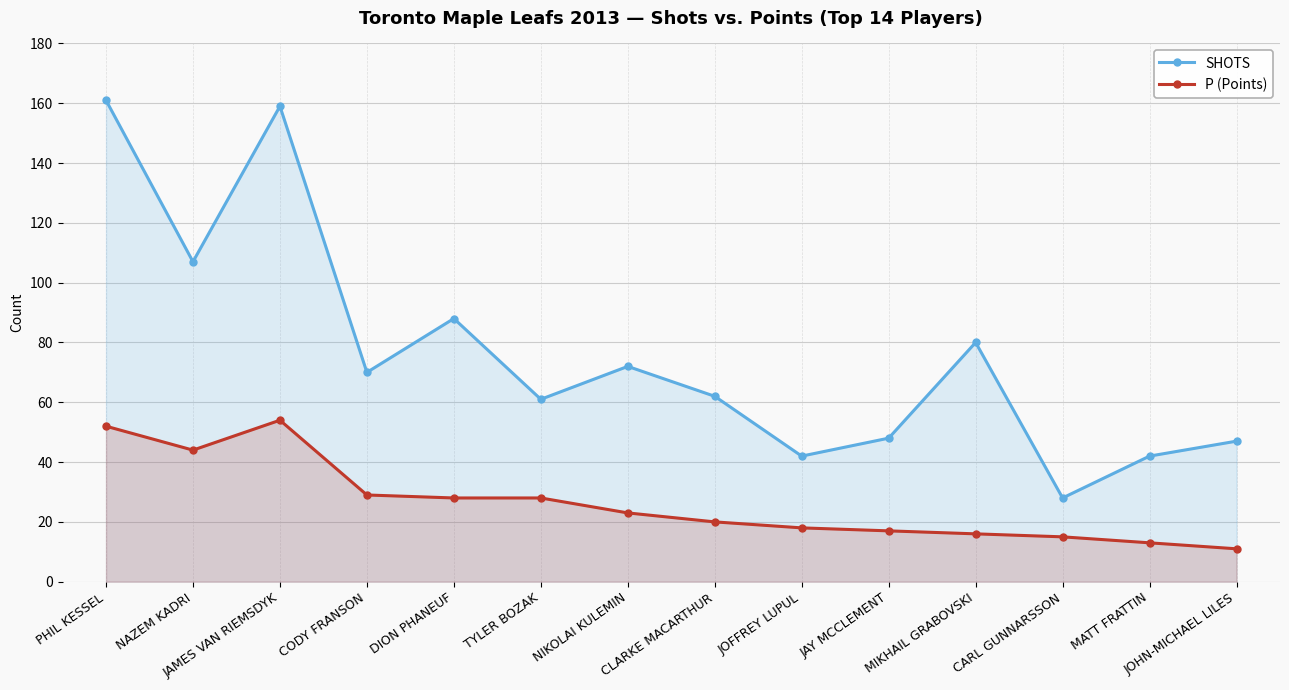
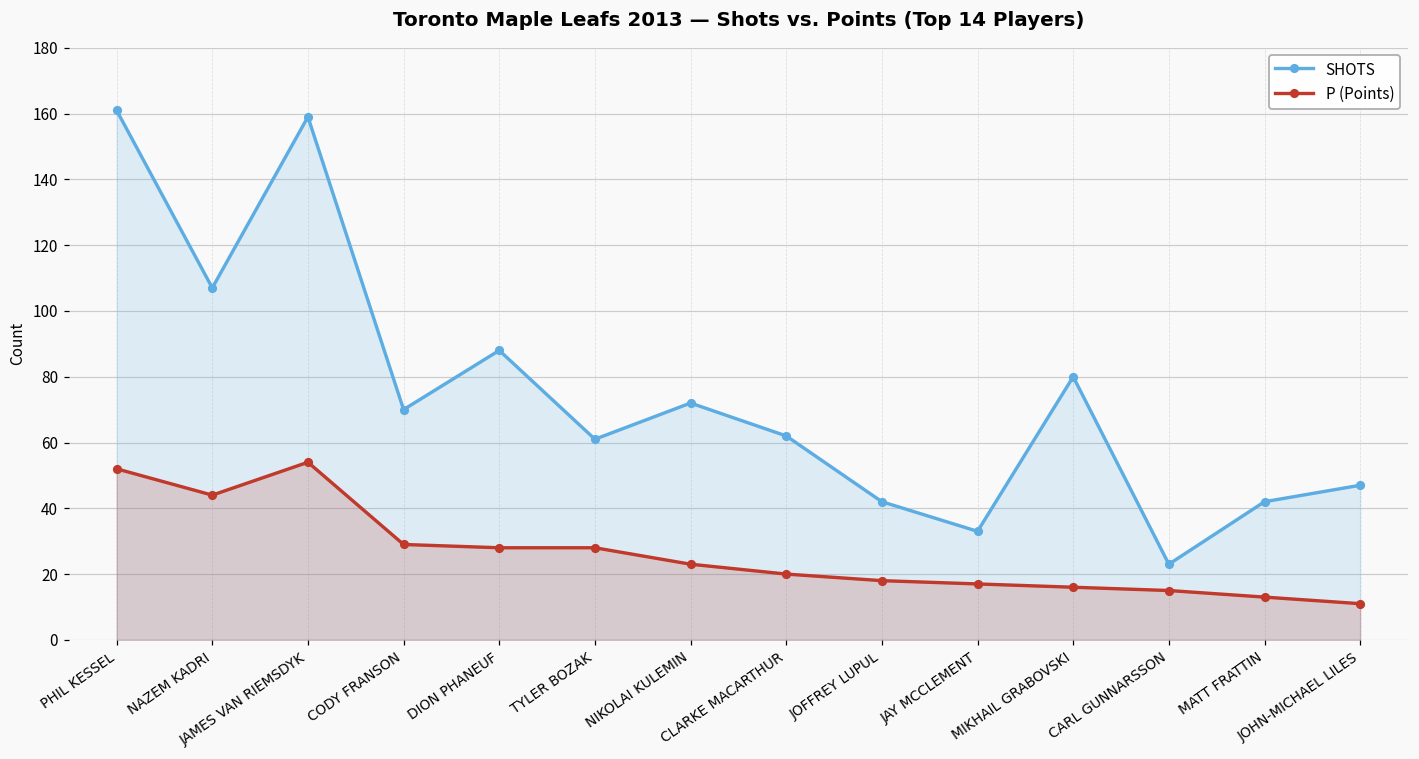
SHOTS, JAY MCCLEMENT: 48 -> 33
SHOTS, CARL GUNNARSSON: 28 -> 23
